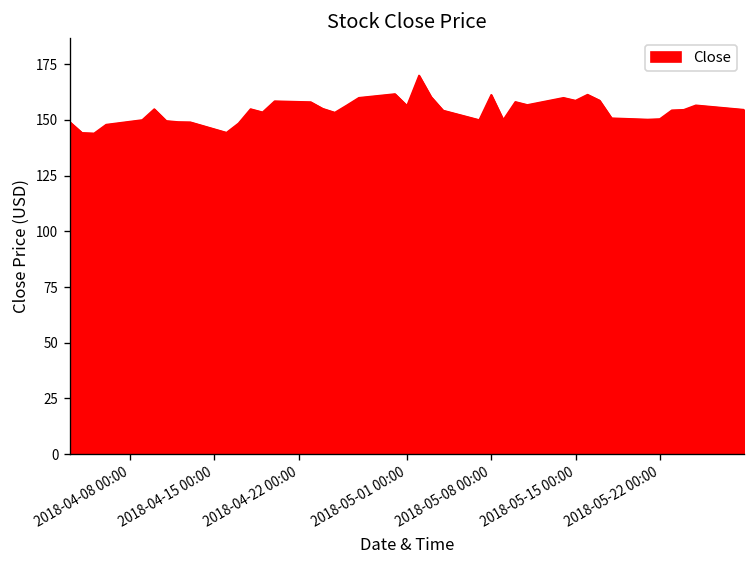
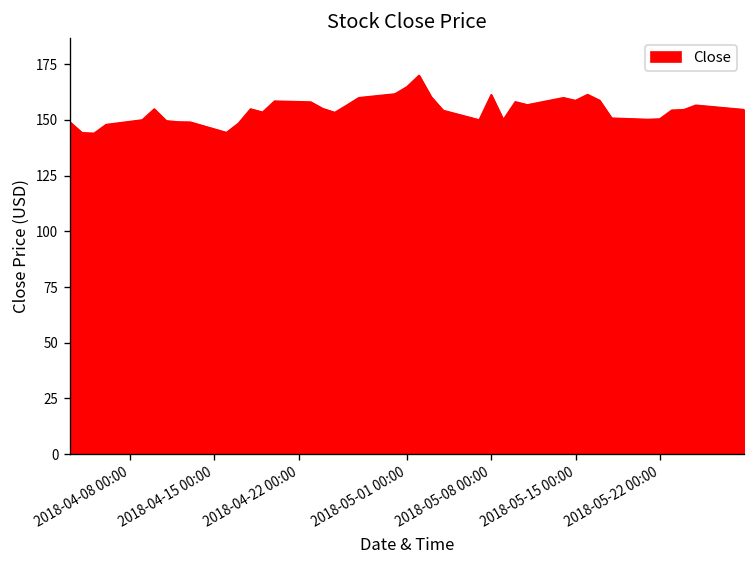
2018-05-01 00:00: 156 -> 165
